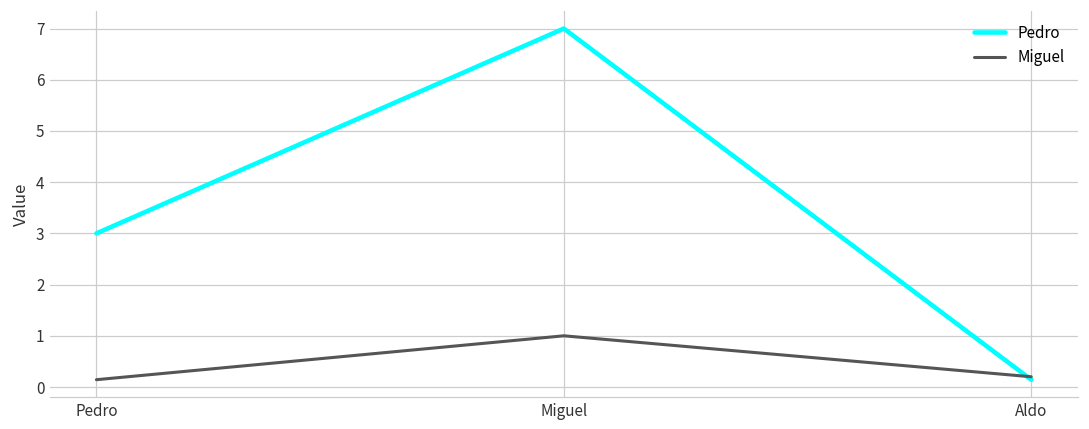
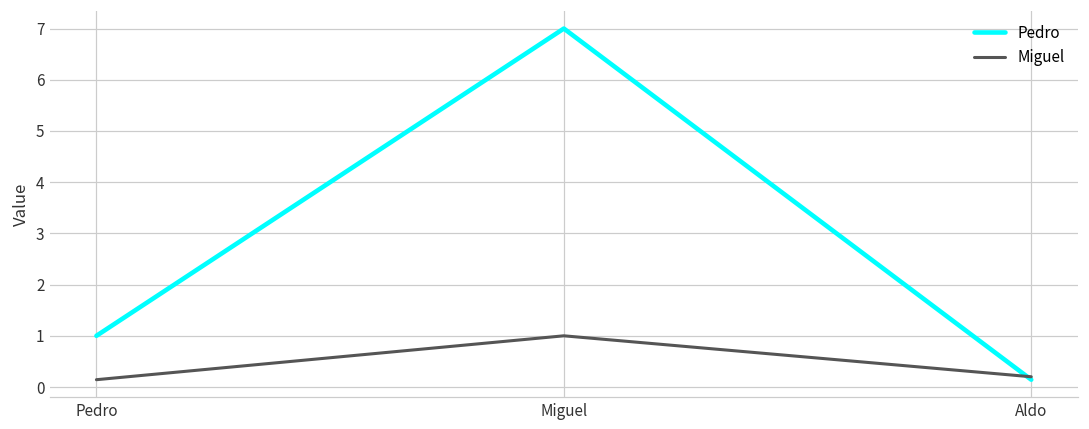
Pedro, Pedro: 3 -> 1
